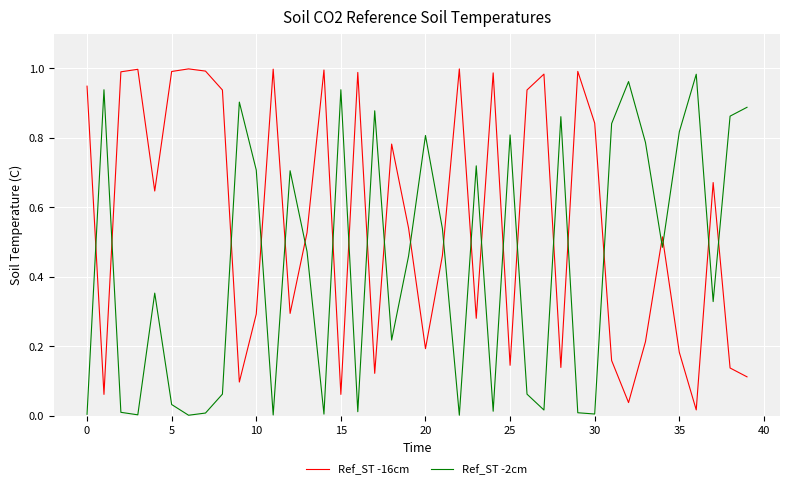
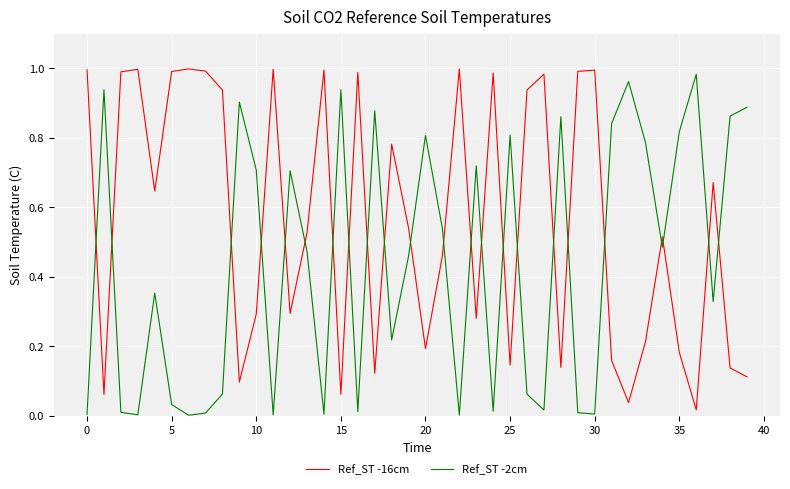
Ref_ST -16cm, 0: 0.95 -> 1.00
Ref_ST -16cm, 30: 0.84 -> 0.99
